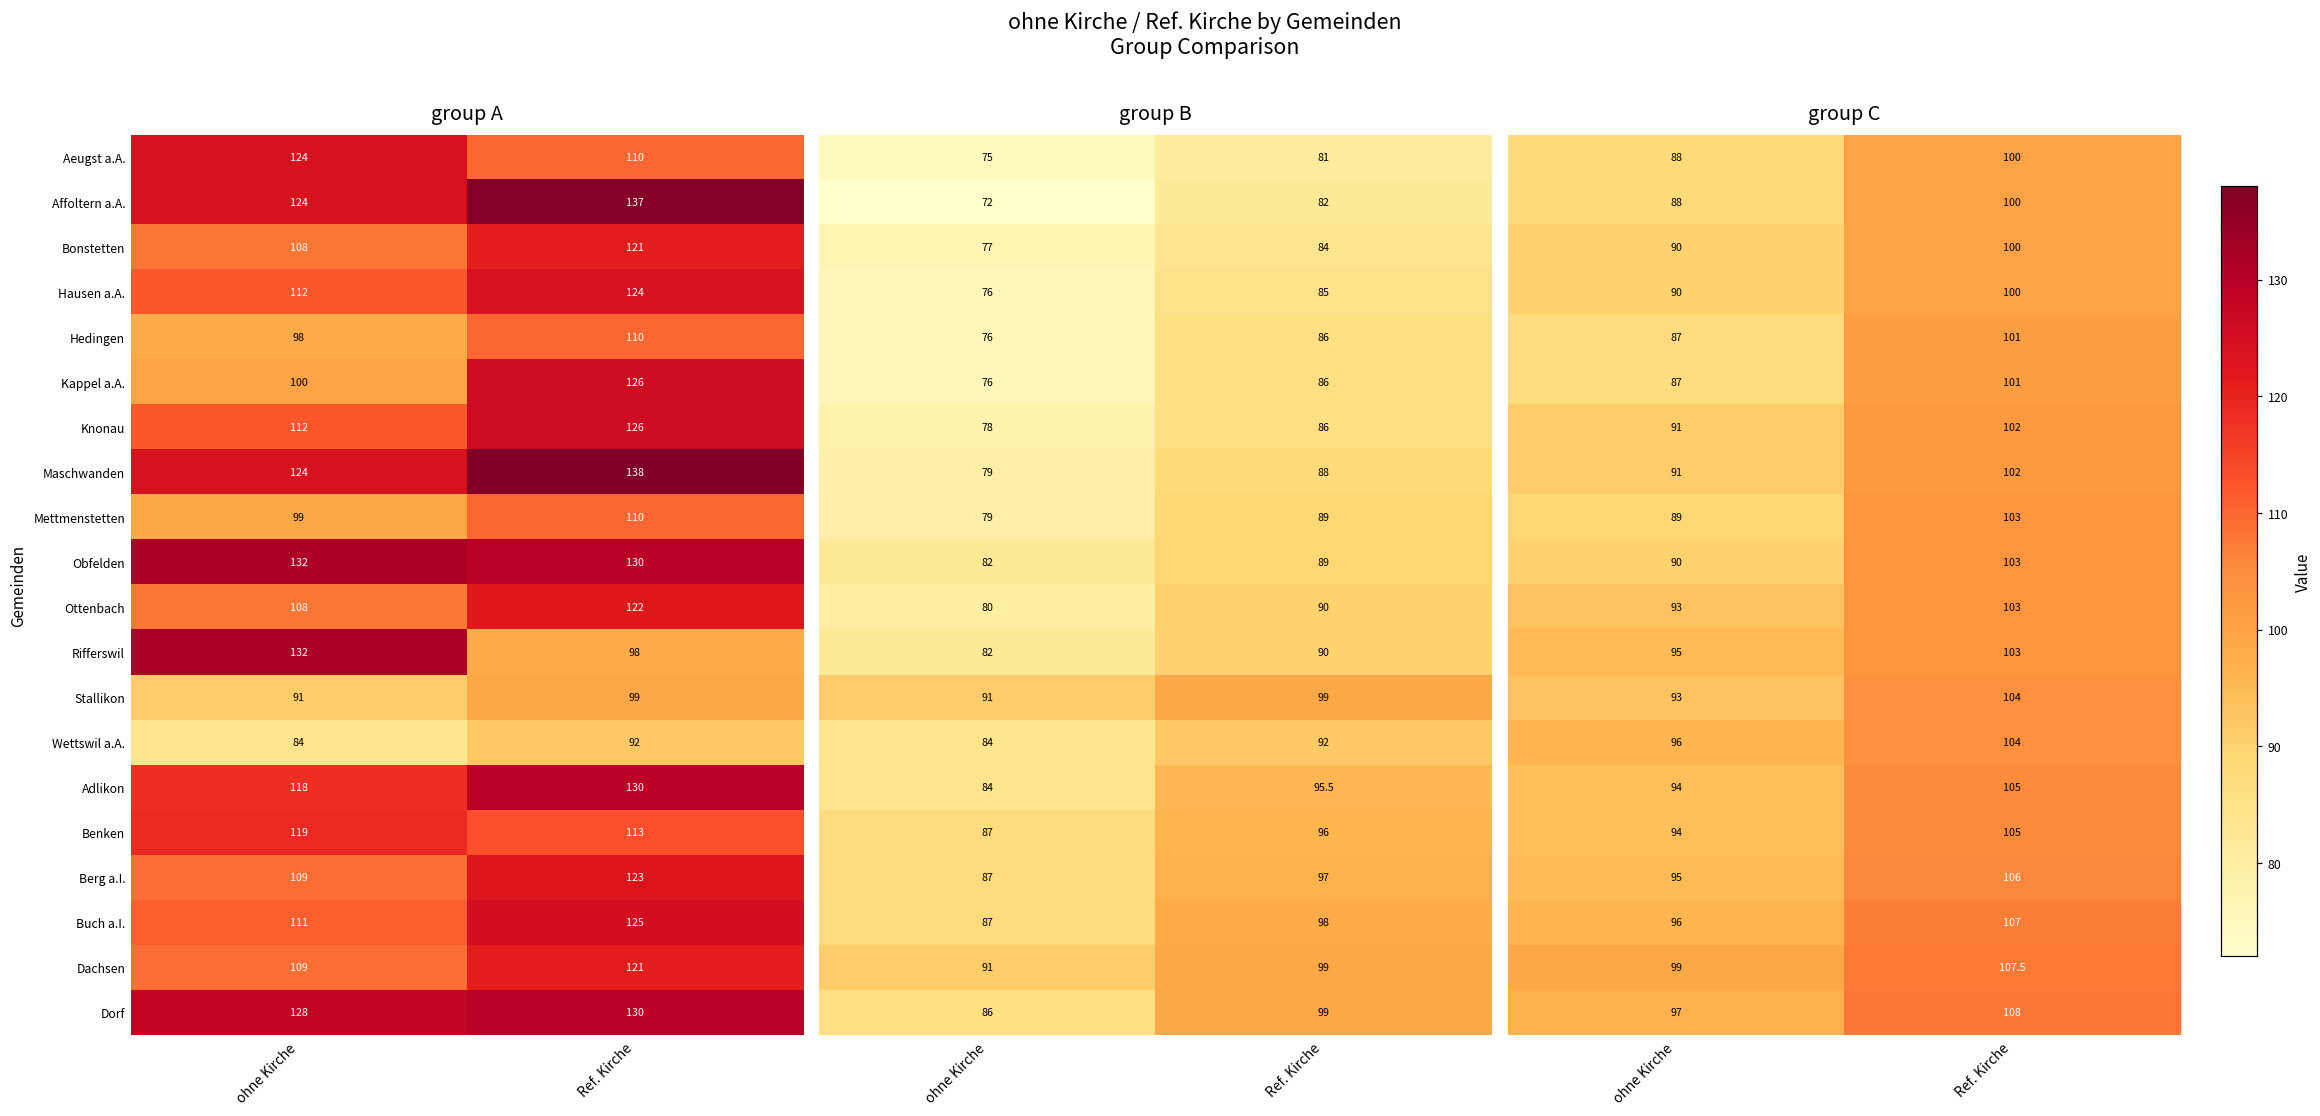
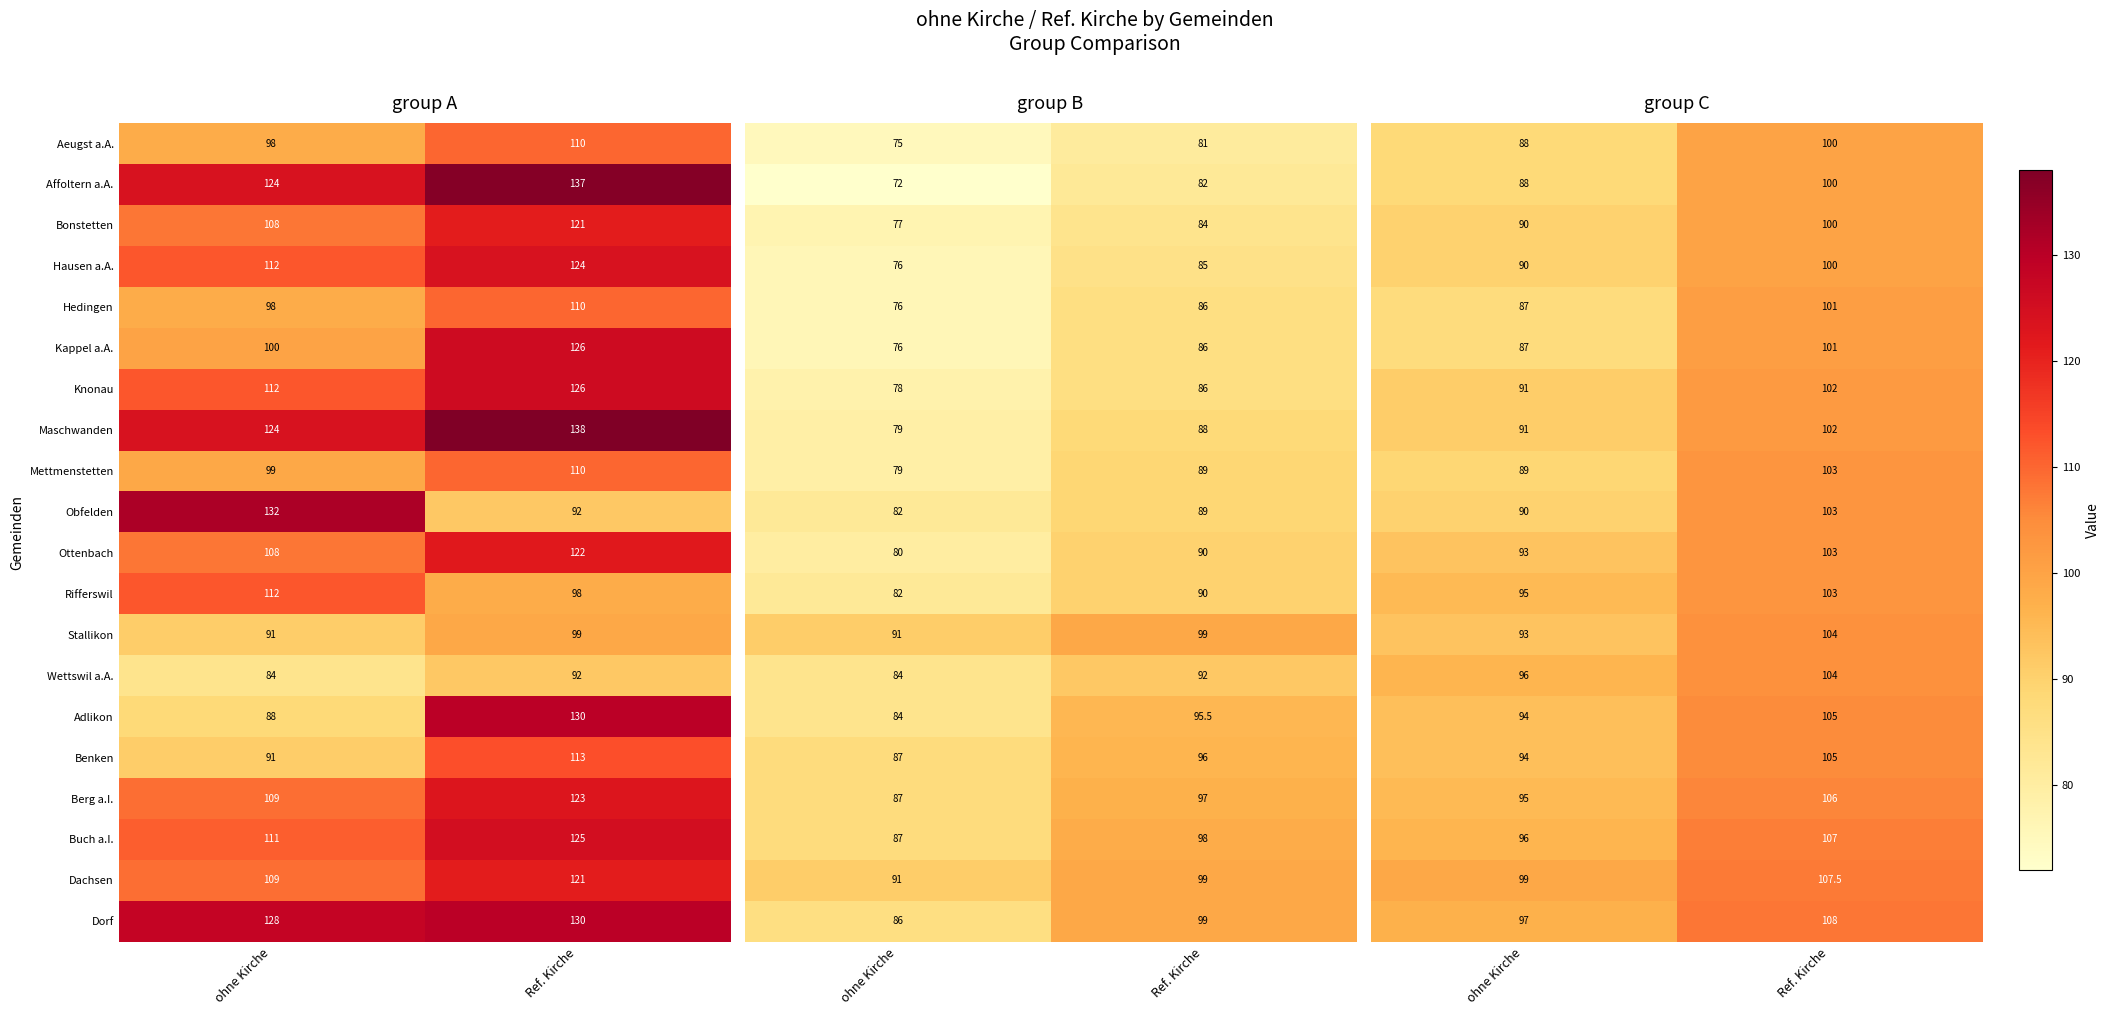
group A, Aeugst a.A., ohne Kirche: 124 -> 98
group A, Obfelden, Ref. Kirche: 130 -> 92
group A, Rifferswil, ohne Kirche: 132 -> 112
group A, Adlikon, ohne Kirche: 118 -> 88
group A, Benken, ohne Kirche: 119 -> 91
